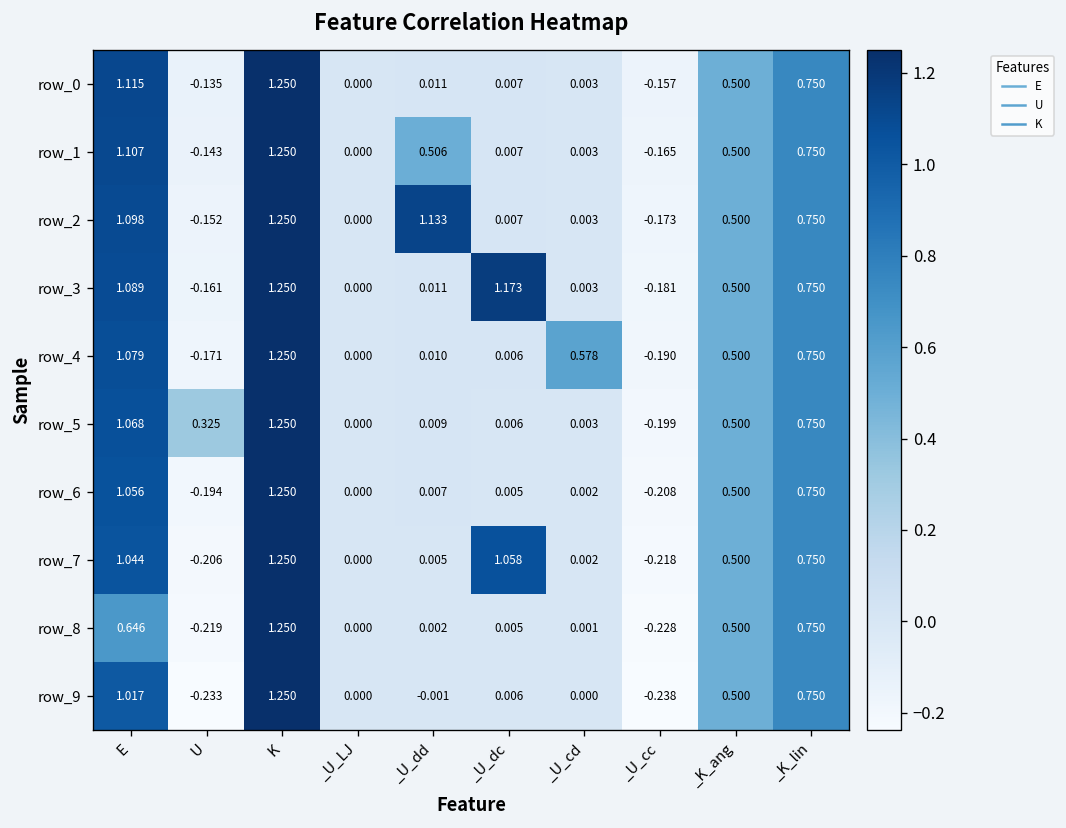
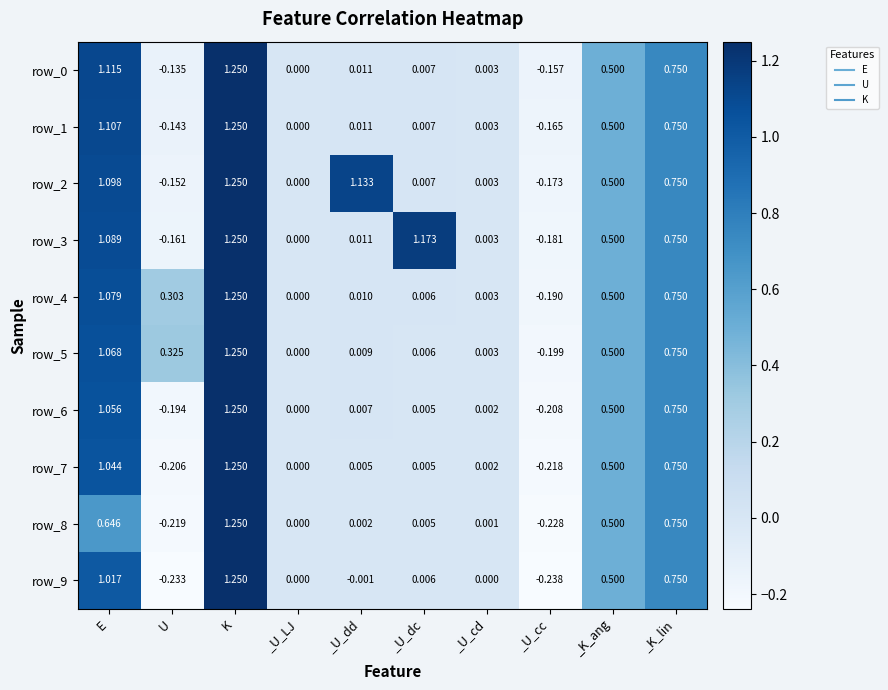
row_1, _U_dd: 0.506 -> 0.011
row_4, U: -0.171 -> 0.303
row_4, _U_cd: 0.578 -> 0.003
row_7, _U_dc: 1.058 -> 0.005
